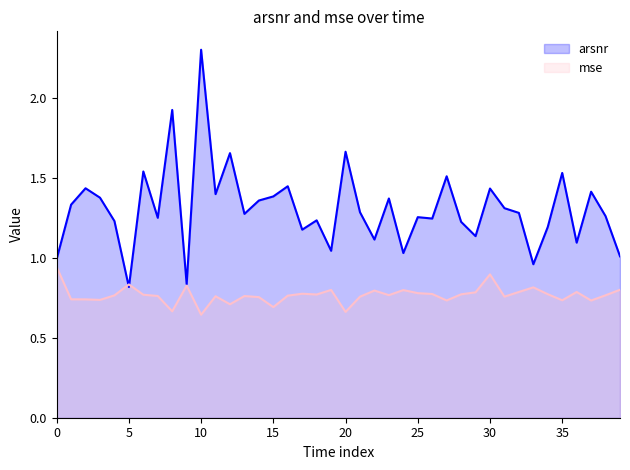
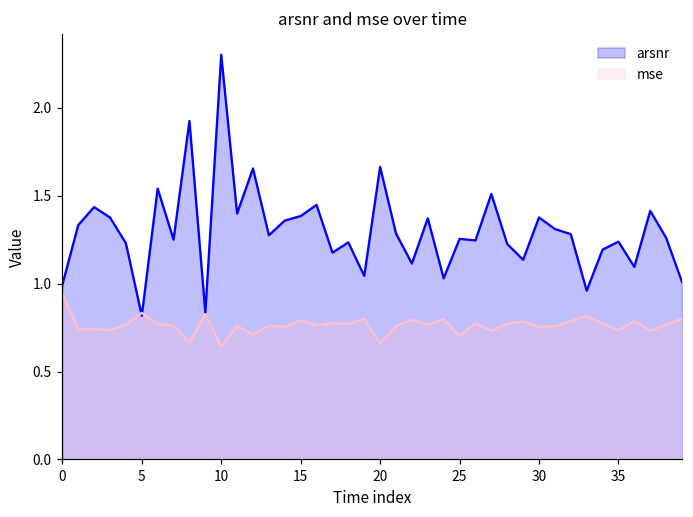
mse, 15: 0.69 -> 0.79
mse, 25: 0.78 -> 0.70
arsnr, 30: 1.43 -> 1.38
mse, 30: 0.90 -> 0.75
arsnr, 35: 1.53 -> 1.24
